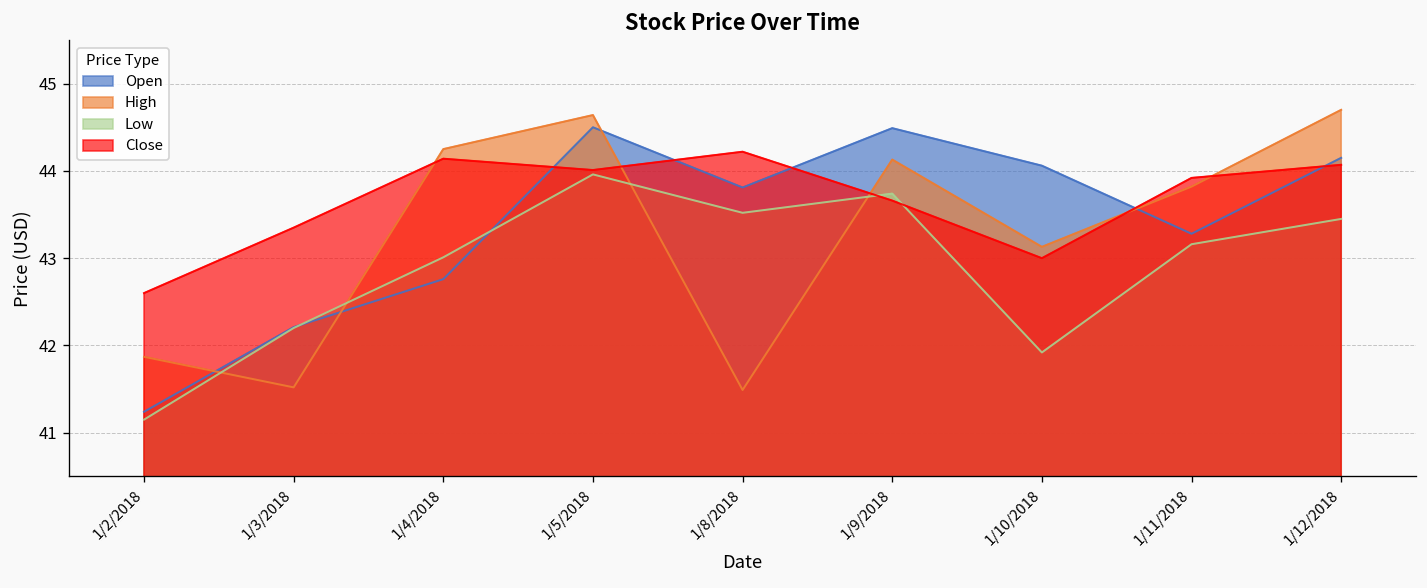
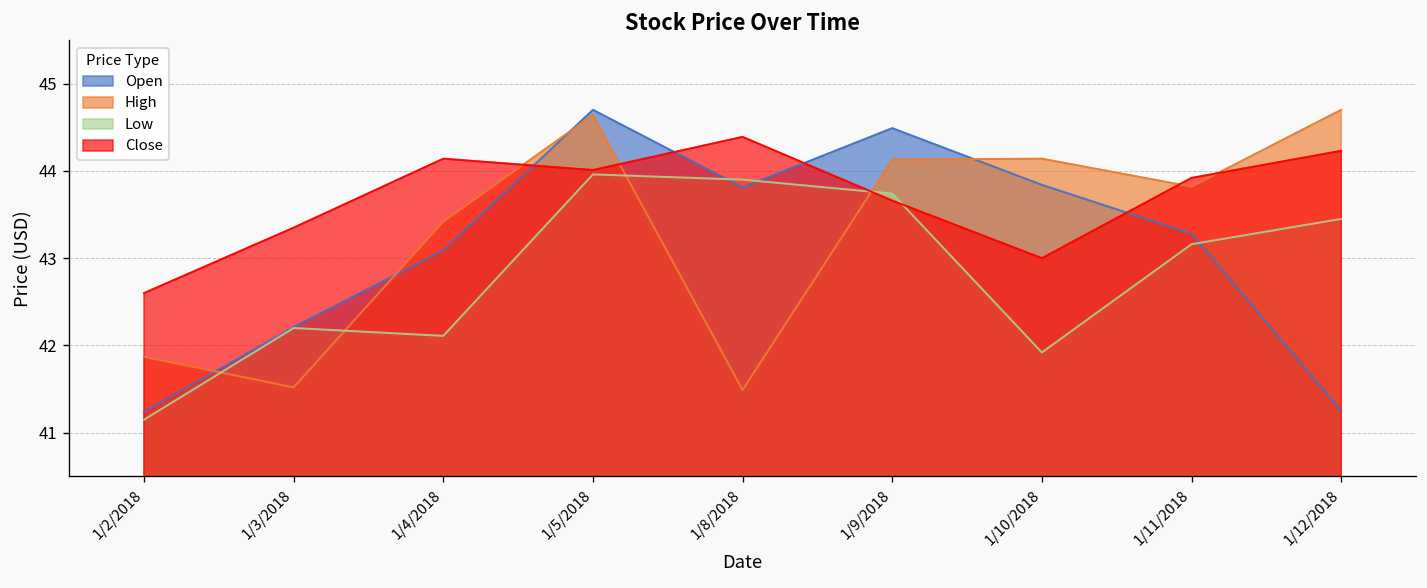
Open, 1/4/2018: 42.8 -> 43.1
High, 1/4/2018: 44.3 -> 43.4
Low, 1/4/2018: 43.0 -> 42.1
Open, 1/5/2018: 44.5 -> 44.7
Low, 1/8/2018: 43.5 -> 43.9
Close, 1/8/2018: 44.2 -> 44.4
Open, 1/10/2018: 44.1 -> 43.8
High, 1/10/2018: 43.1 -> 44.1
Open, 1/12/2018: 44.2 -> 41.3
Close, 1/12/2018: 44.1 -> 44.2
